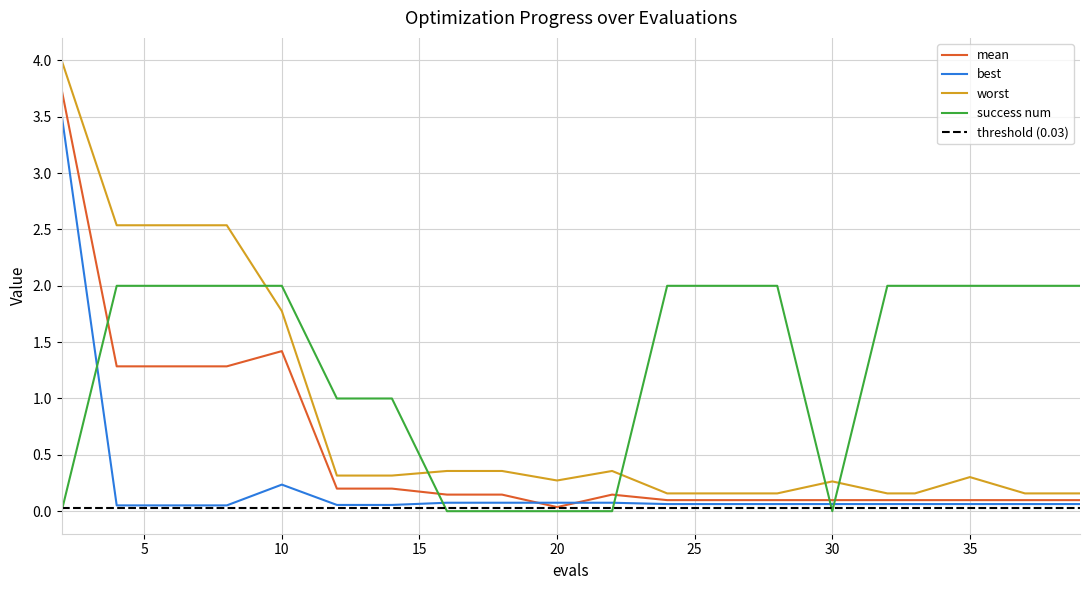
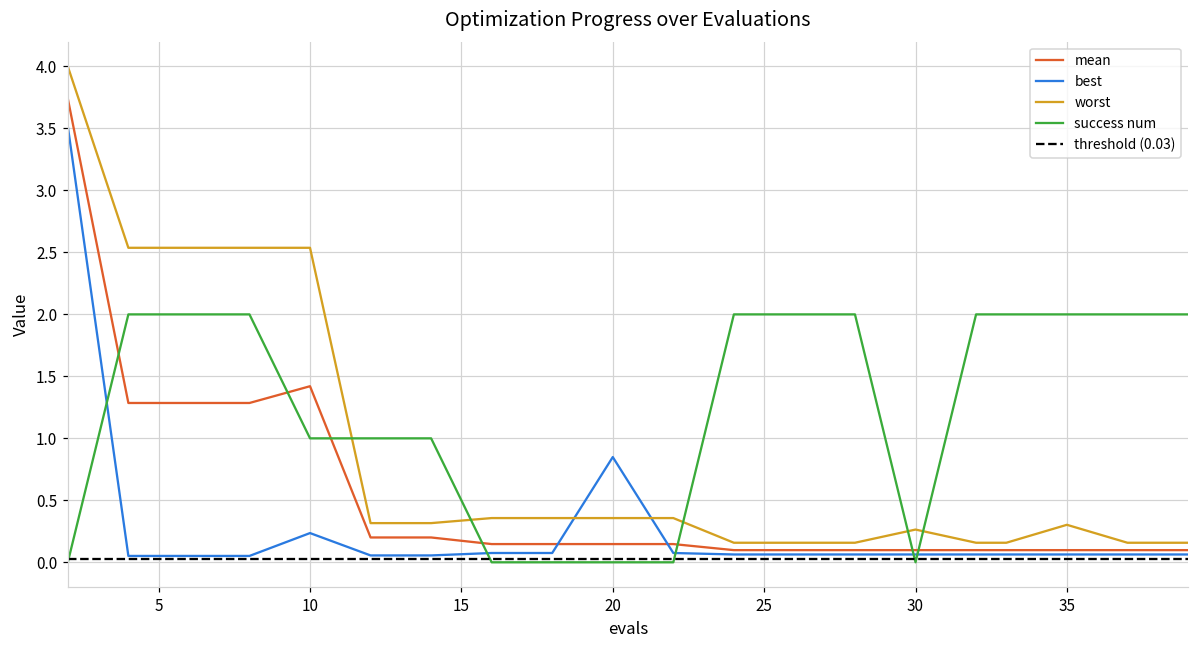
worst, 10: 1.78 -> 2.54
success num, 10: 2 -> 1
mean, 20: 0.04 -> 0.15
best, 20: 0.08 -> 0.85
worst, 20: 0.27 -> 0.36
